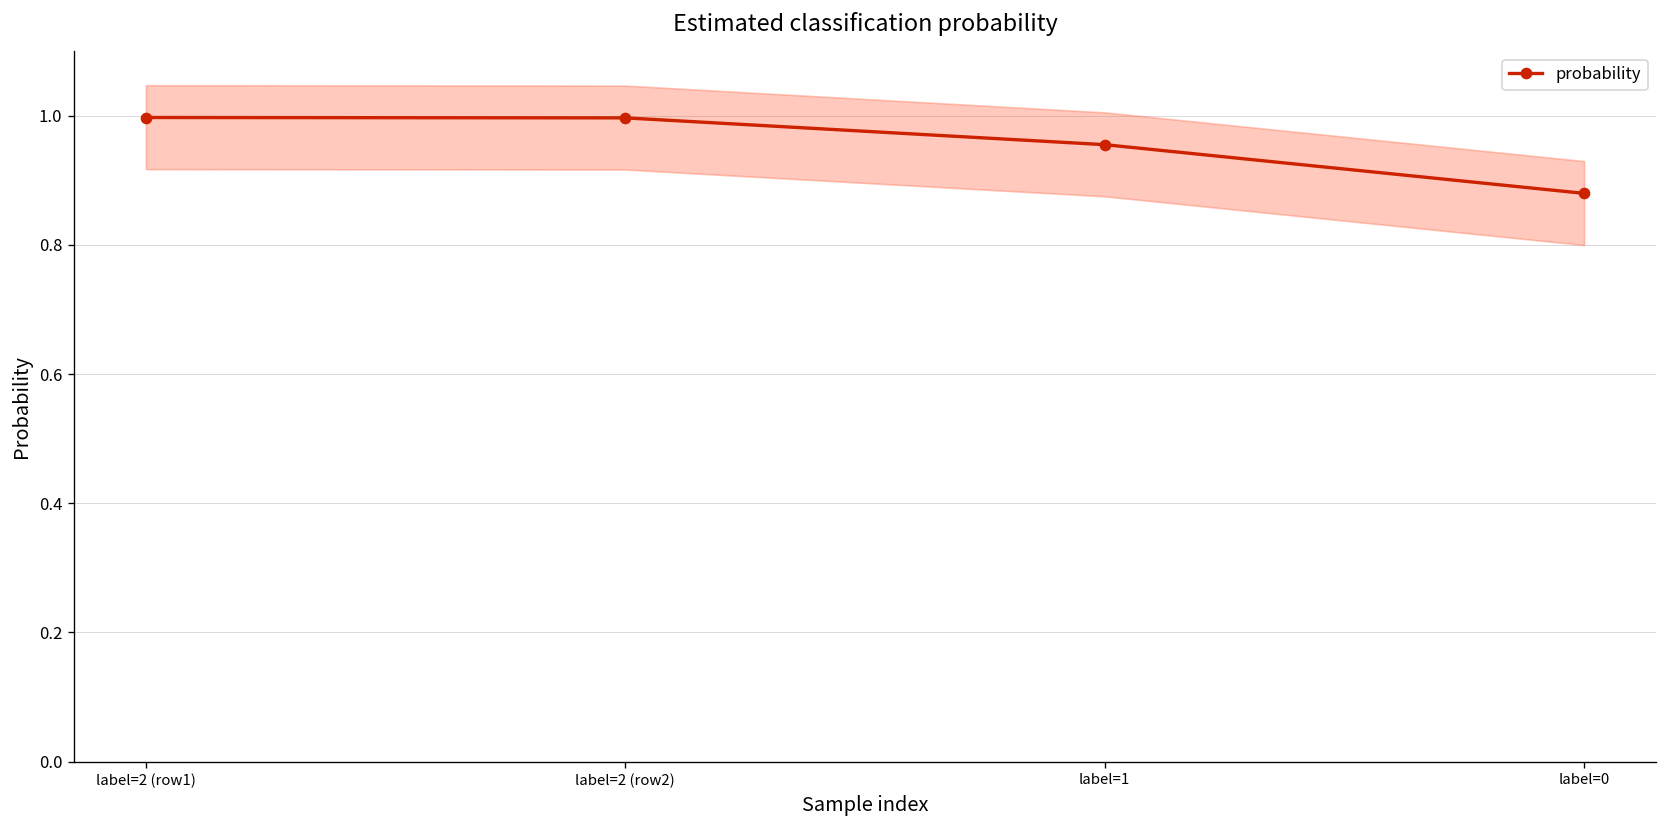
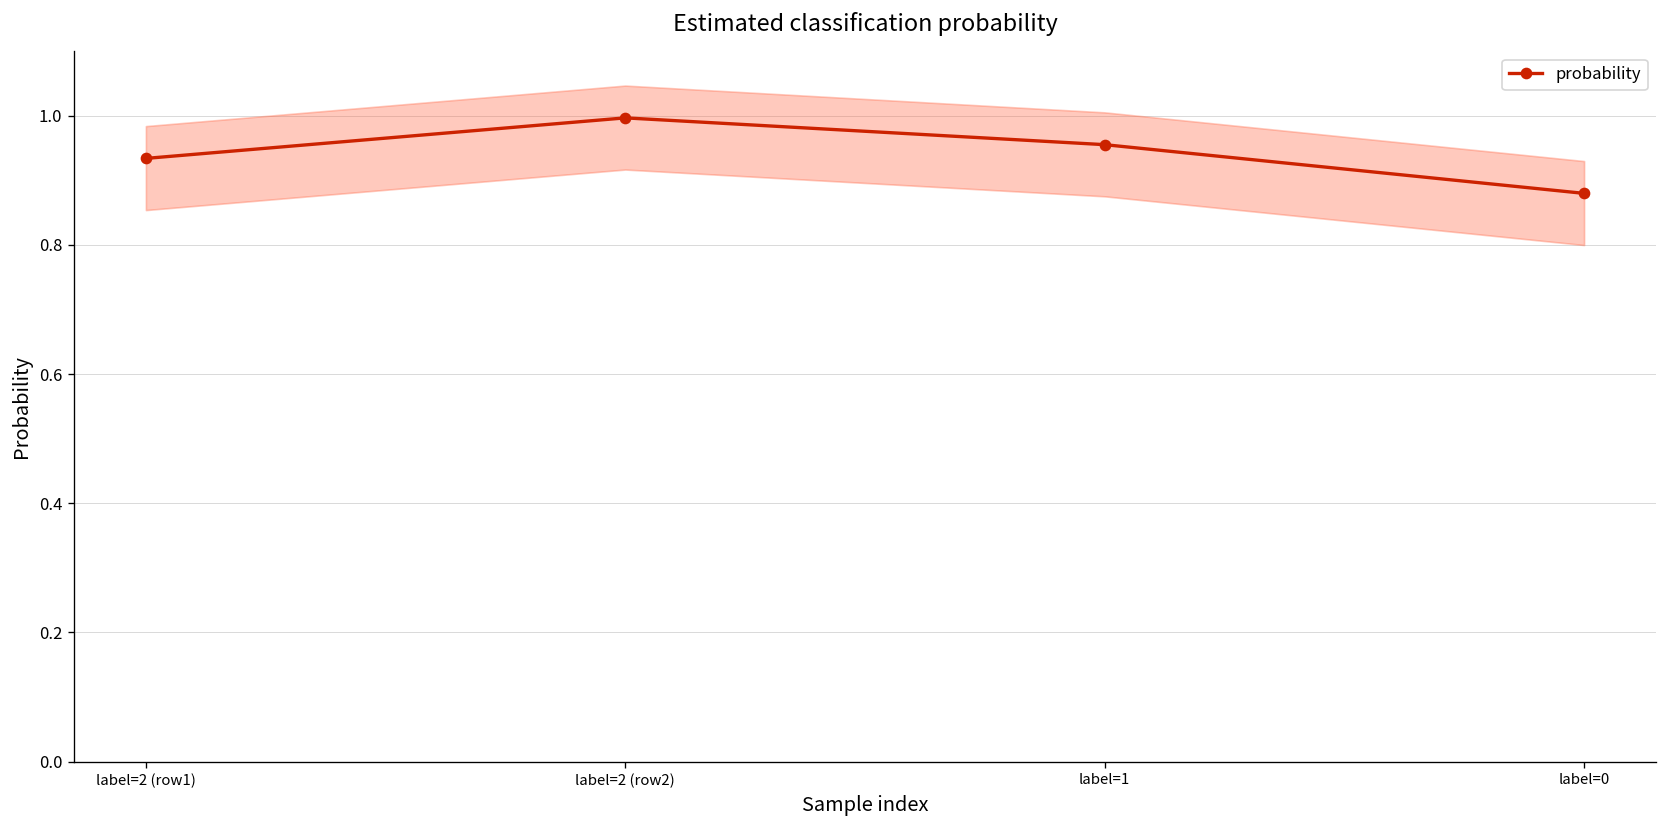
probability, label=2 (row1): 1.00 -> 0.93
